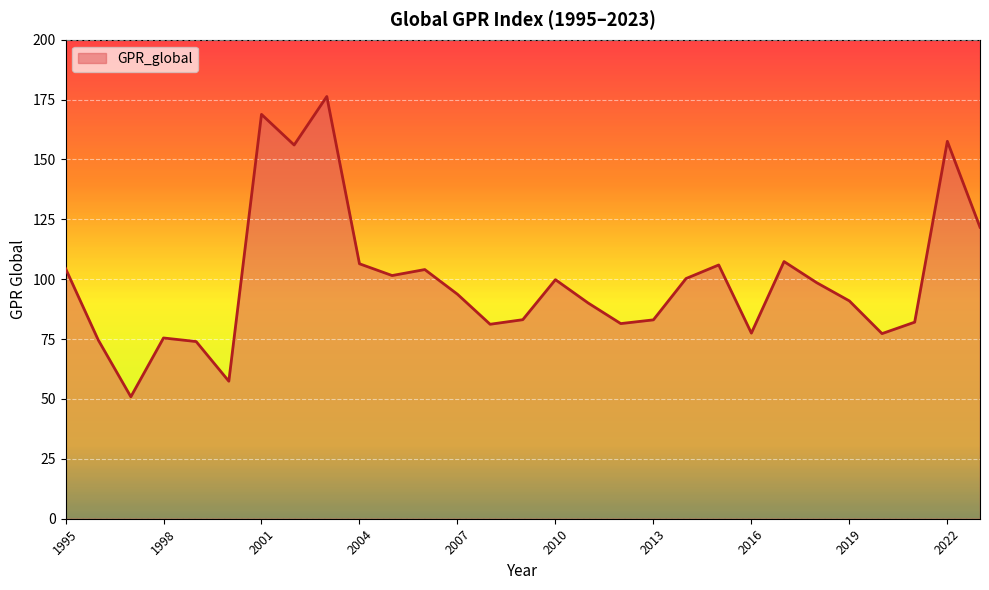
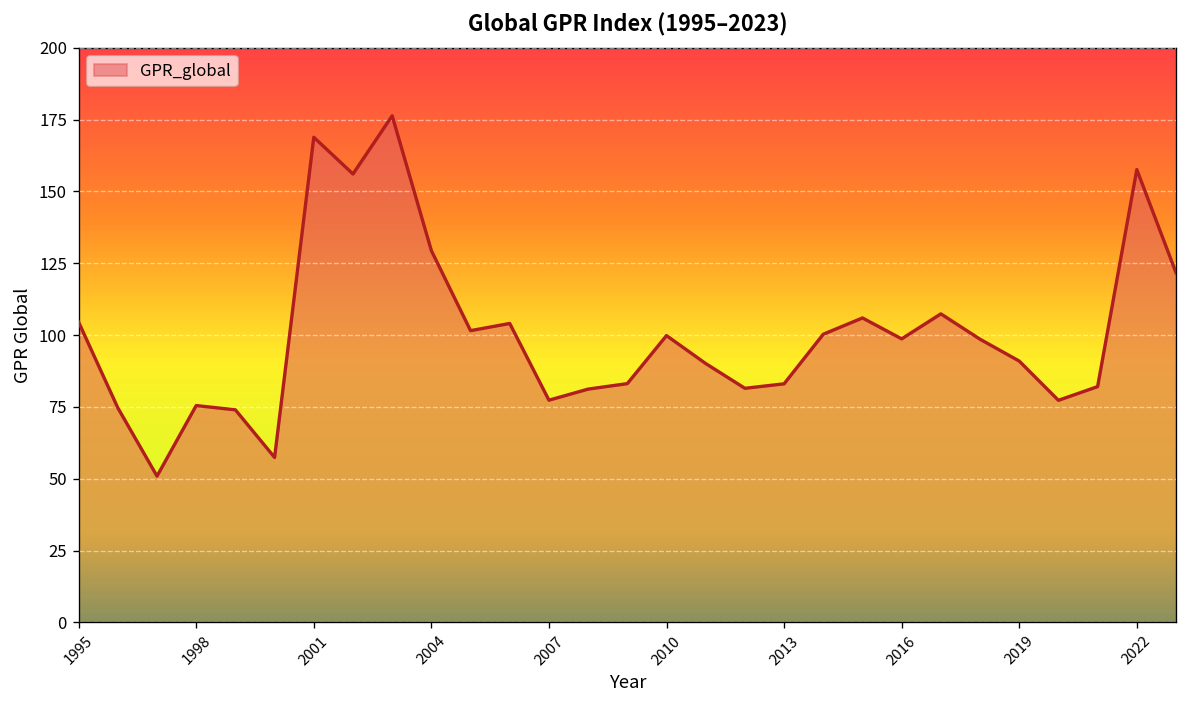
2004: 106 -> 129
2007: 94 -> 77
2016: 77 -> 99
